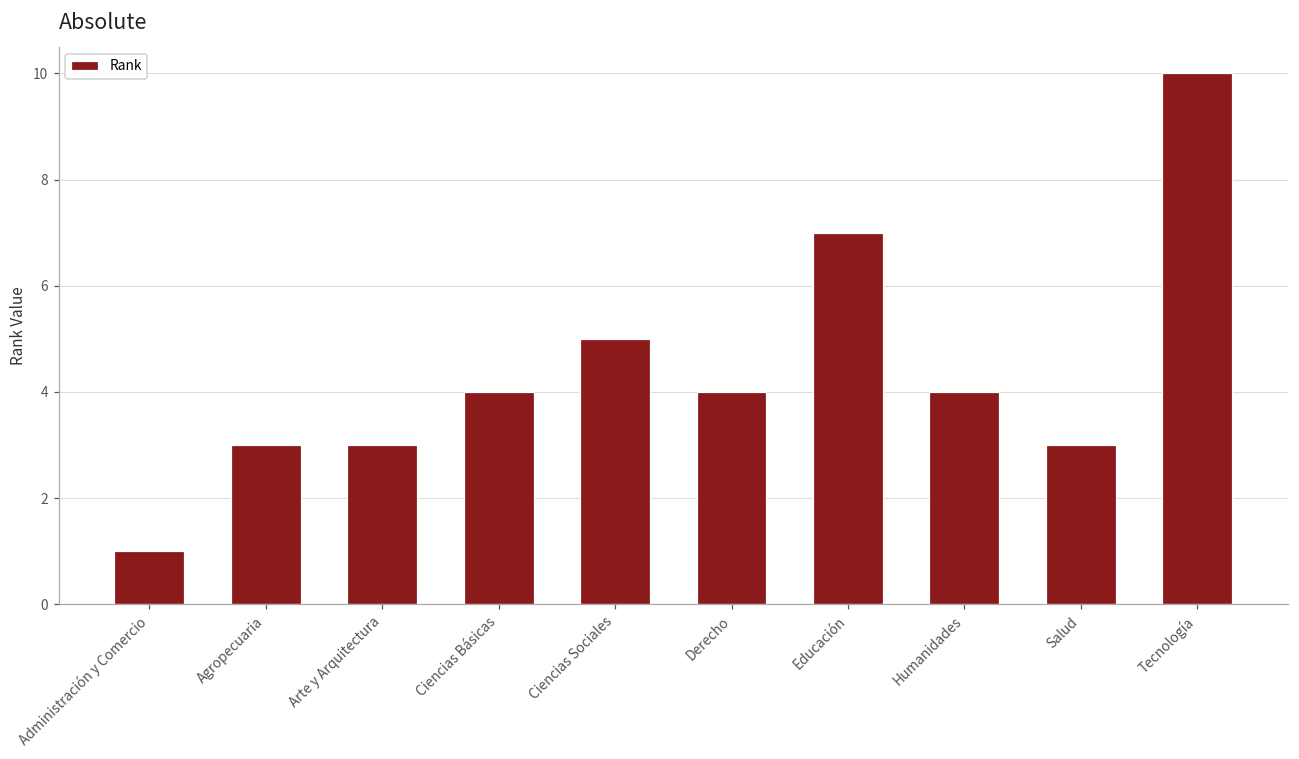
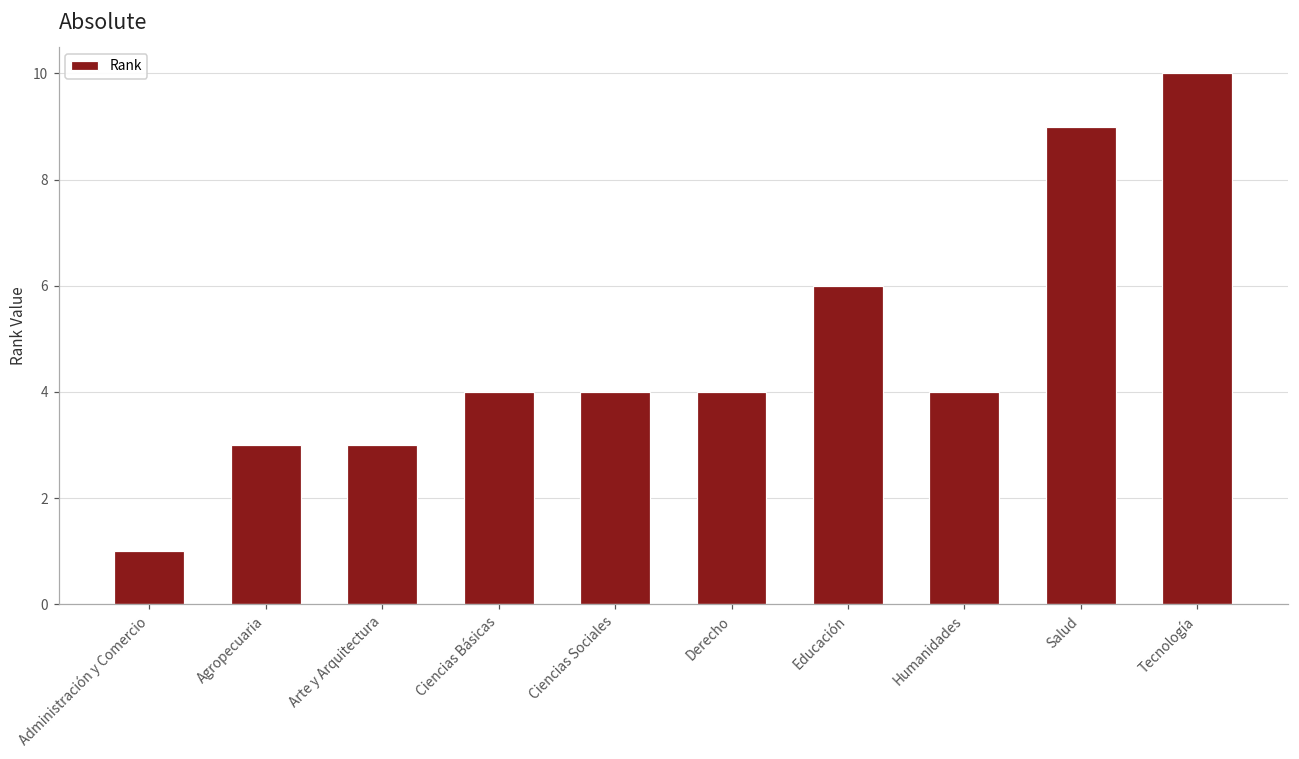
Ciencias Sociales: 5 -> 4
Educación: 7 -> 6
Salud: 3 -> 9
